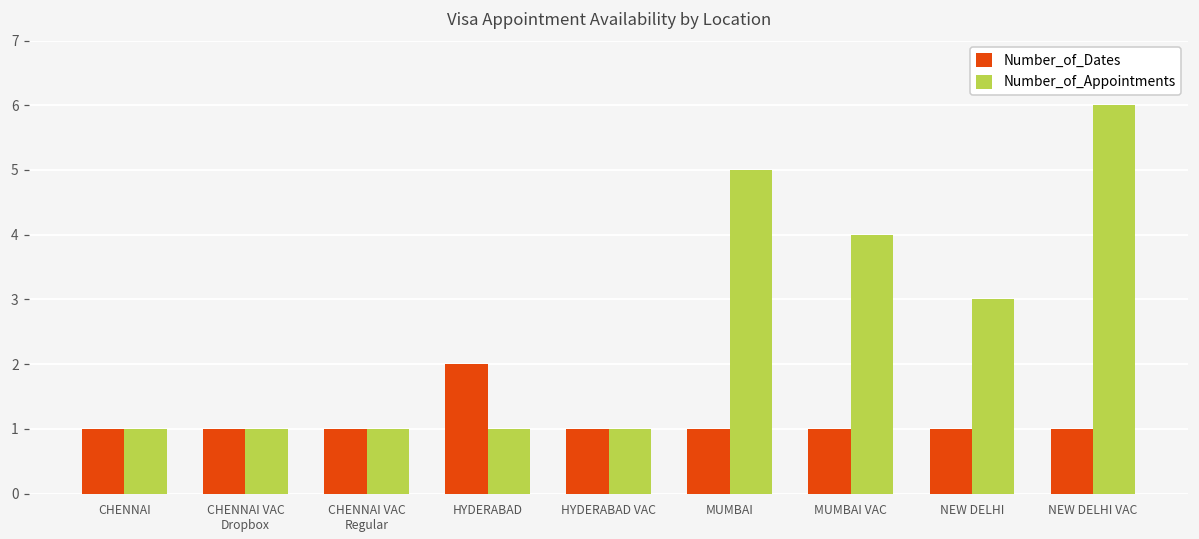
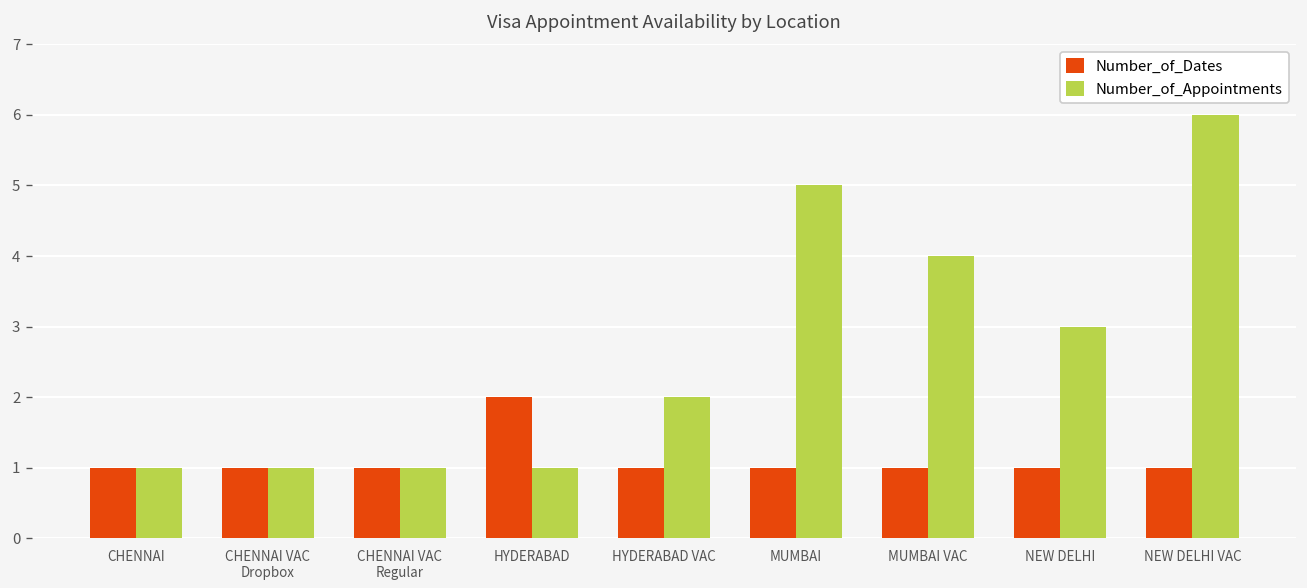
Number_of_Appointments, HYDERABAD VAC: 1 -> 2
